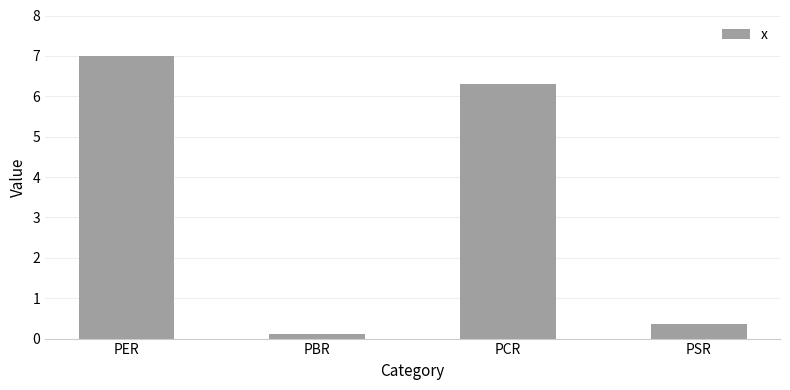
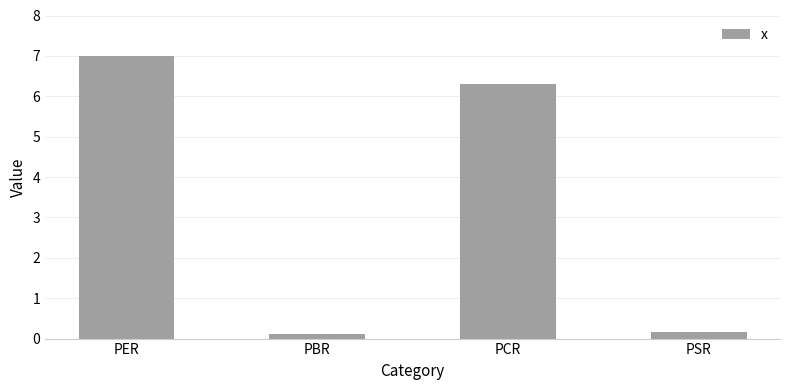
PSR: 0.4 -> 0.2
